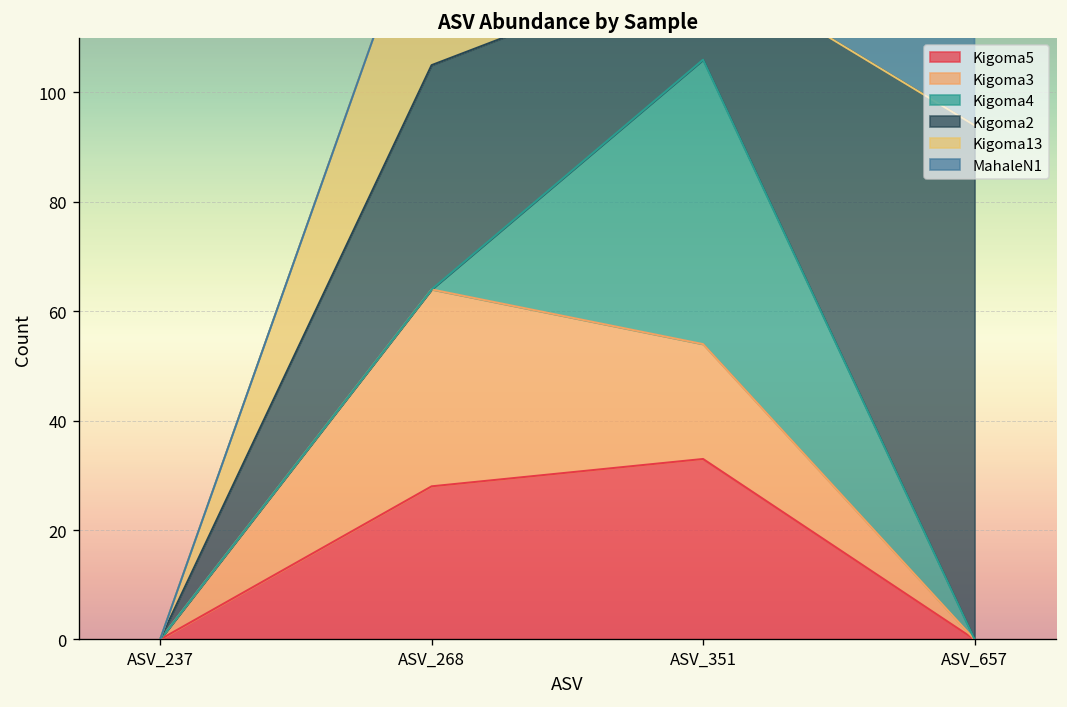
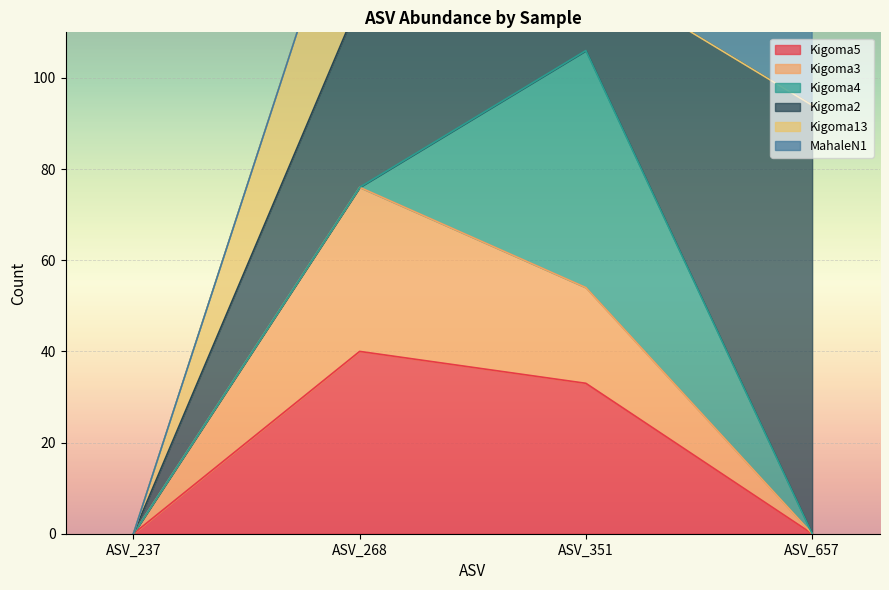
Kigoma5, ASV_268: 28 -> 40
